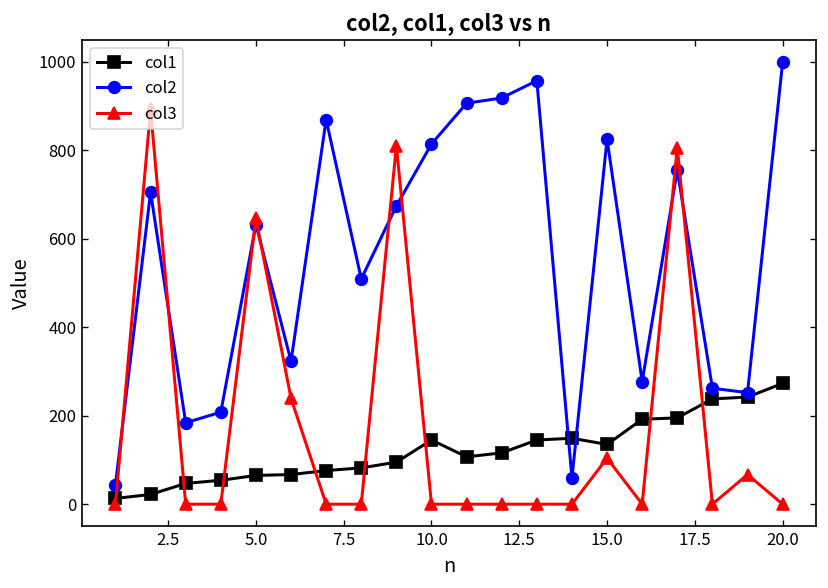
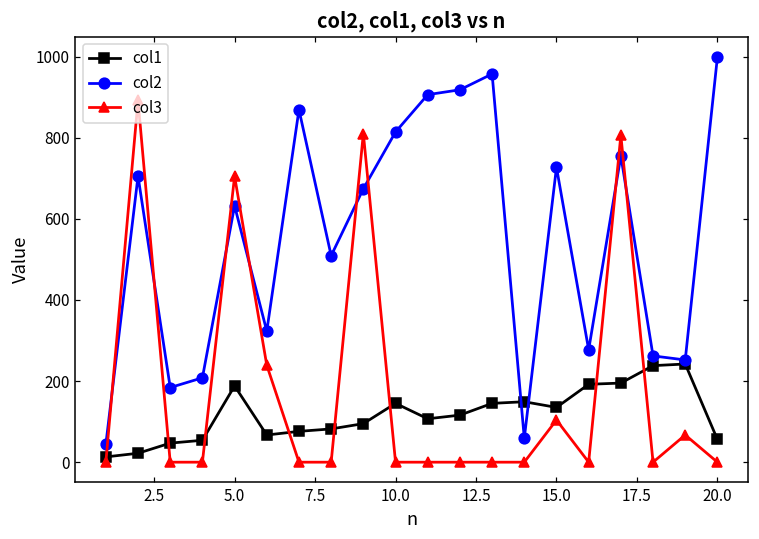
col1, 5.0: 70 -> 190
col3, 5.0: 650 -> 710
col2, 15.0: 830 -> 730
col1, 20.0: 270 -> 60
